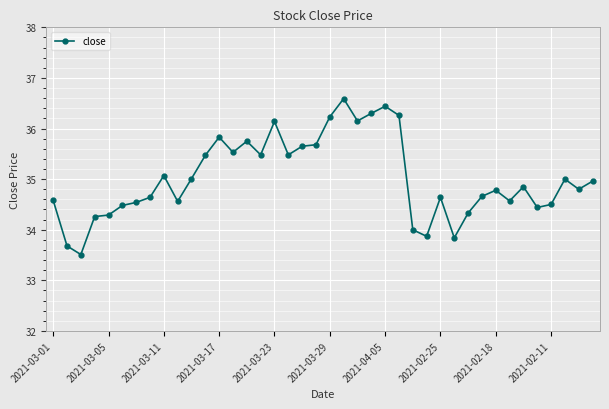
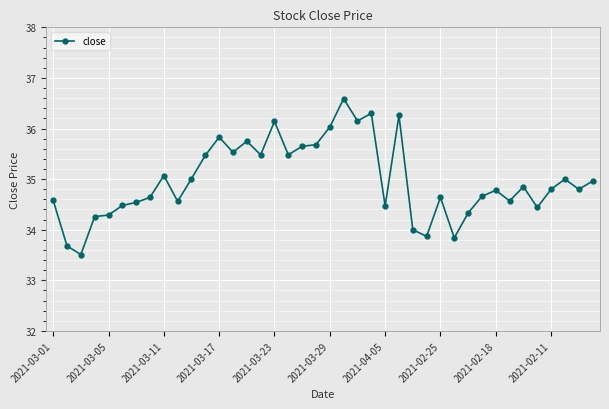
2021-03-29: 36.2 -> 36.0
2021-04-05: 36.4 -> 34.5
2021-02-11: 34.5 -> 34.8
